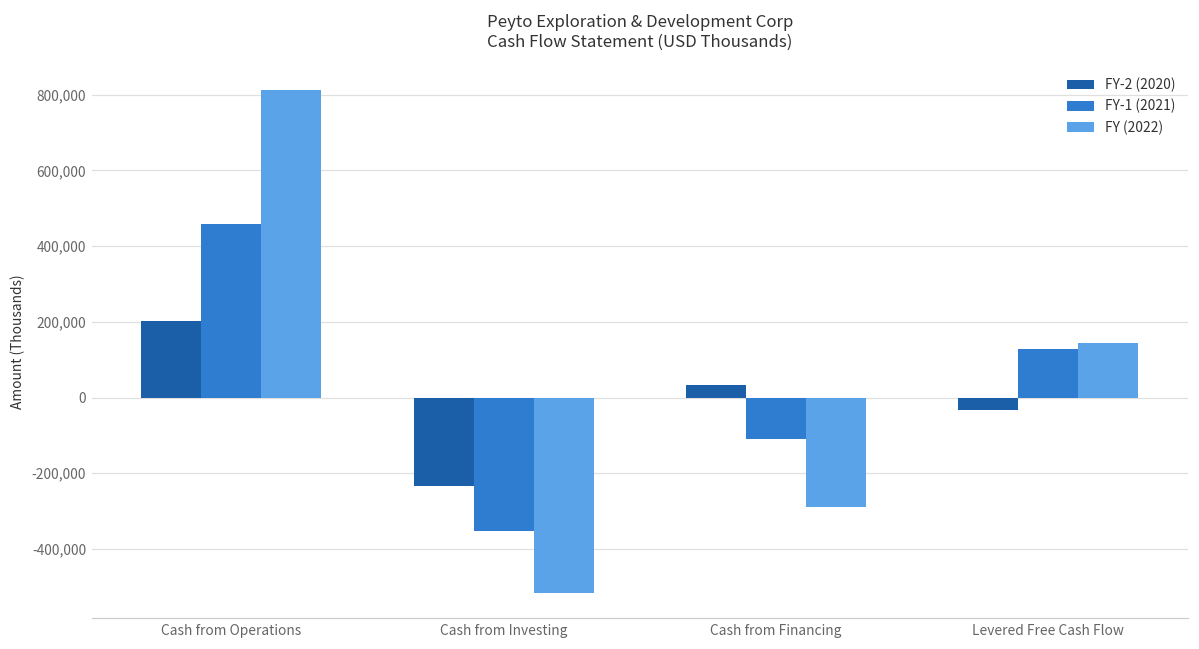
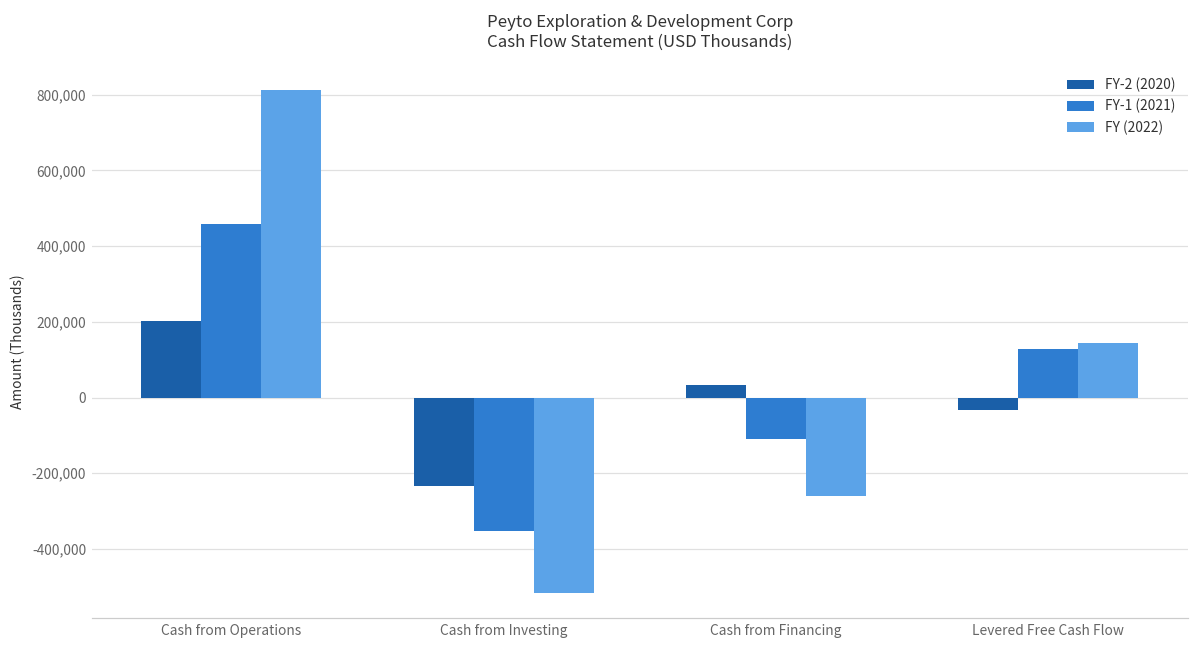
FY (2022), Cash from Financing: -290,000 -> -260,000
